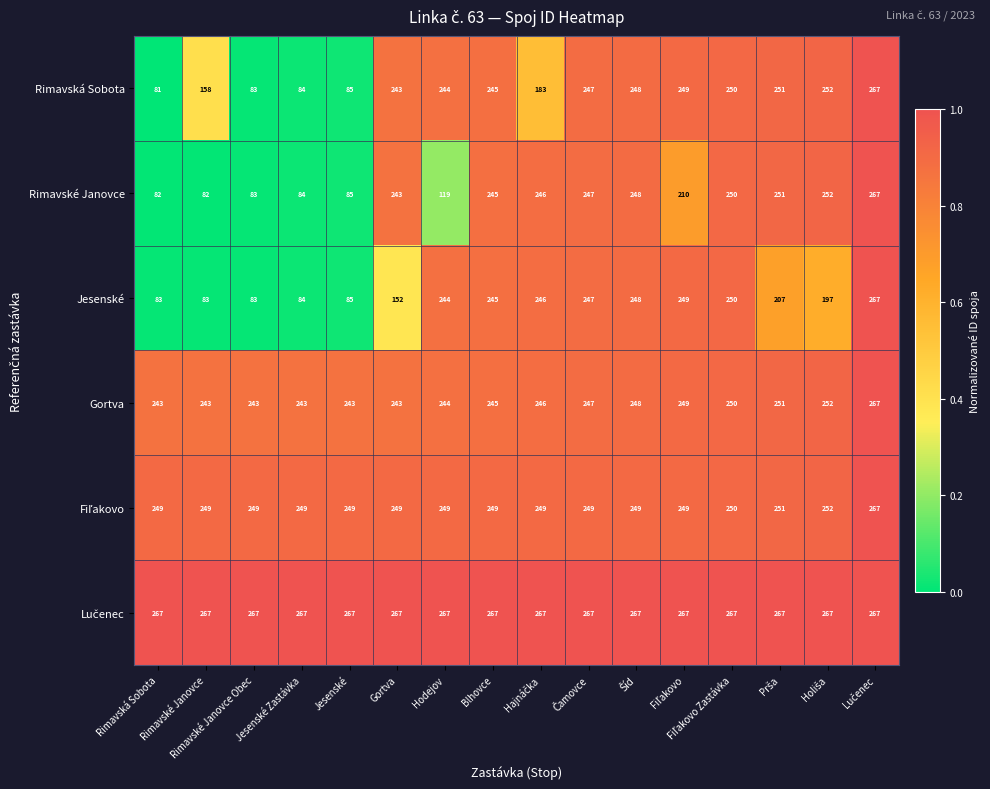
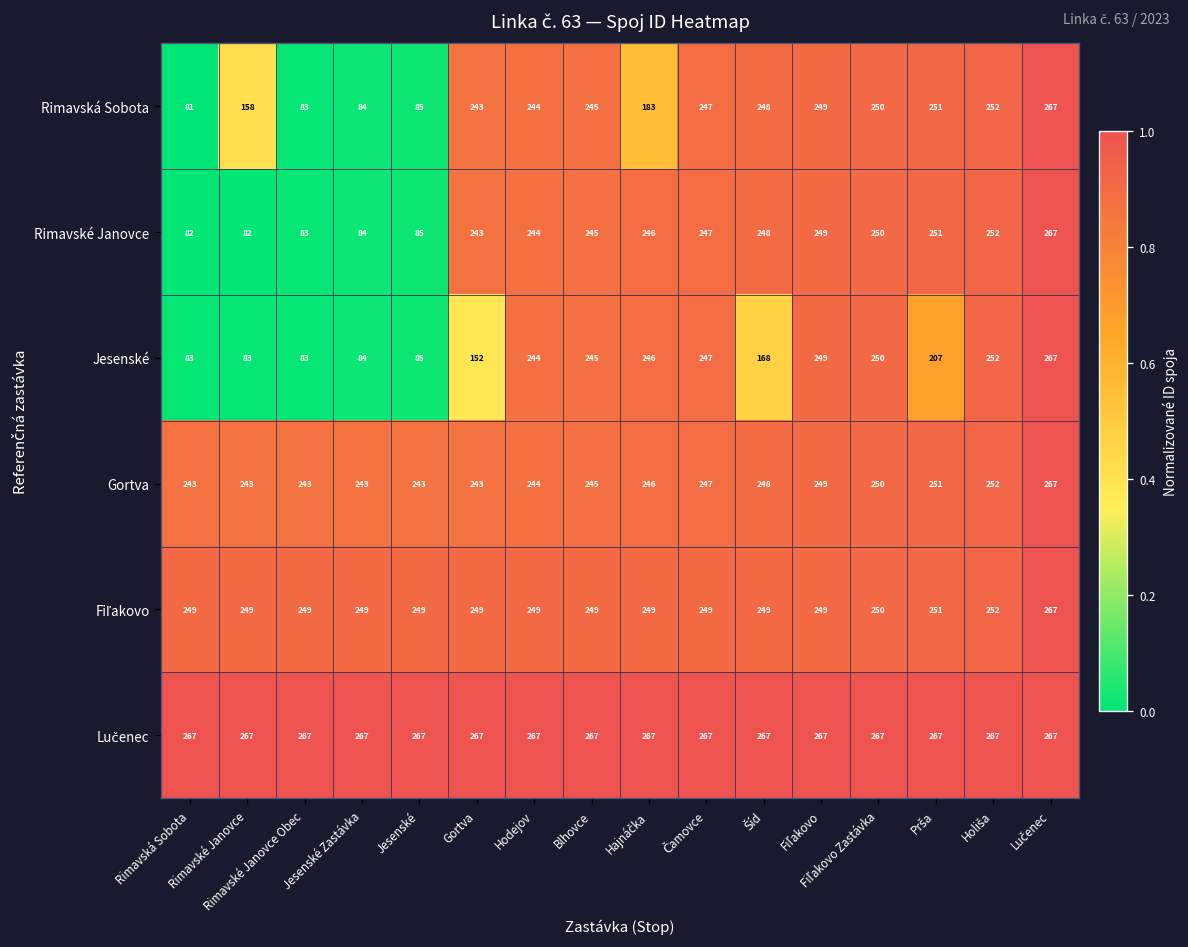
Rimavské Janovce, Hodejov: 119 -> 244
Rimavské Janovce, Fiľakovo: 210 -> 249
Jesenské, Šíd: 248 -> 168
Jesenské, Holiša: 197 -> 252
